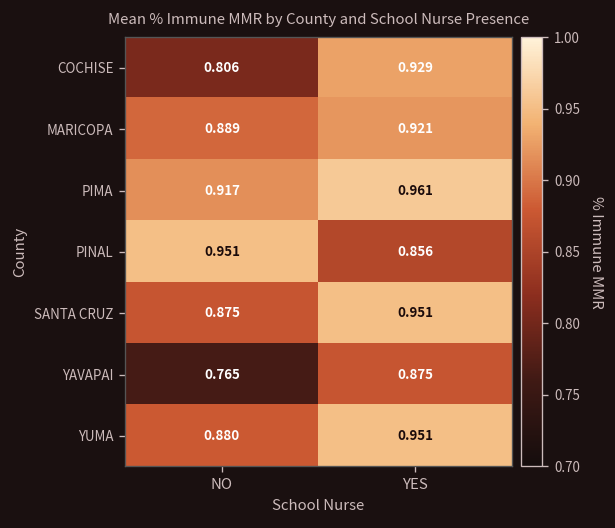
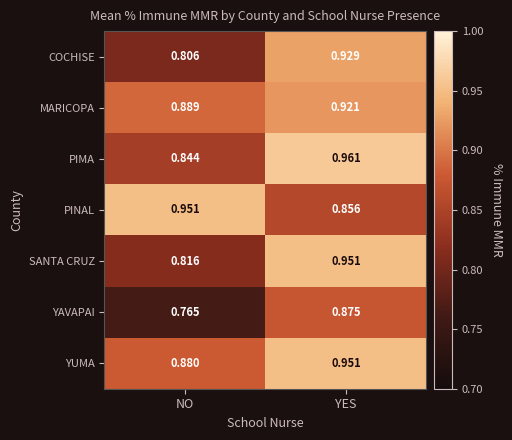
PIMA, NO: 0.917 -> 0.844
SANTA CRUZ, NO: 0.875 -> 0.816
